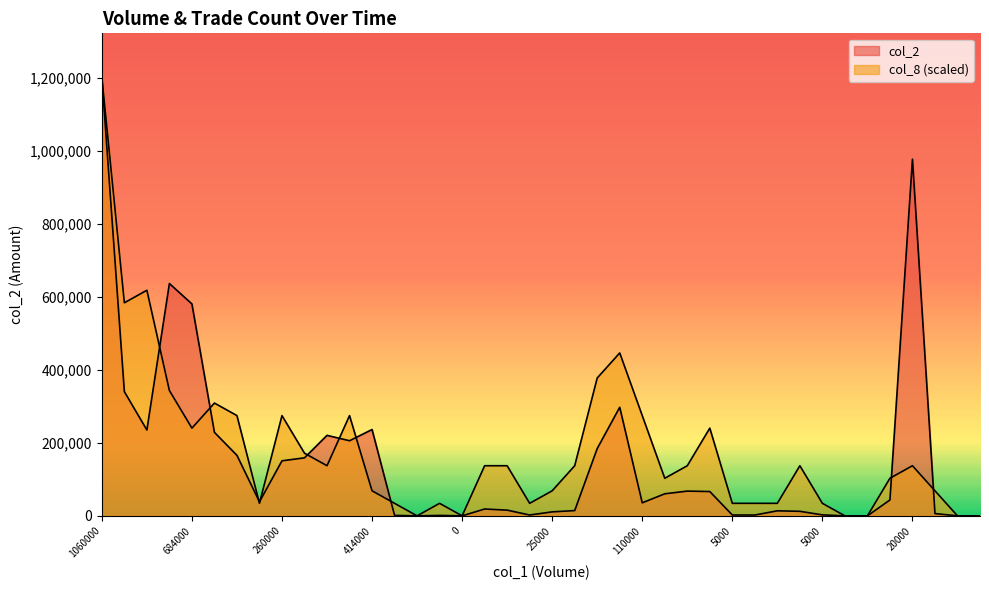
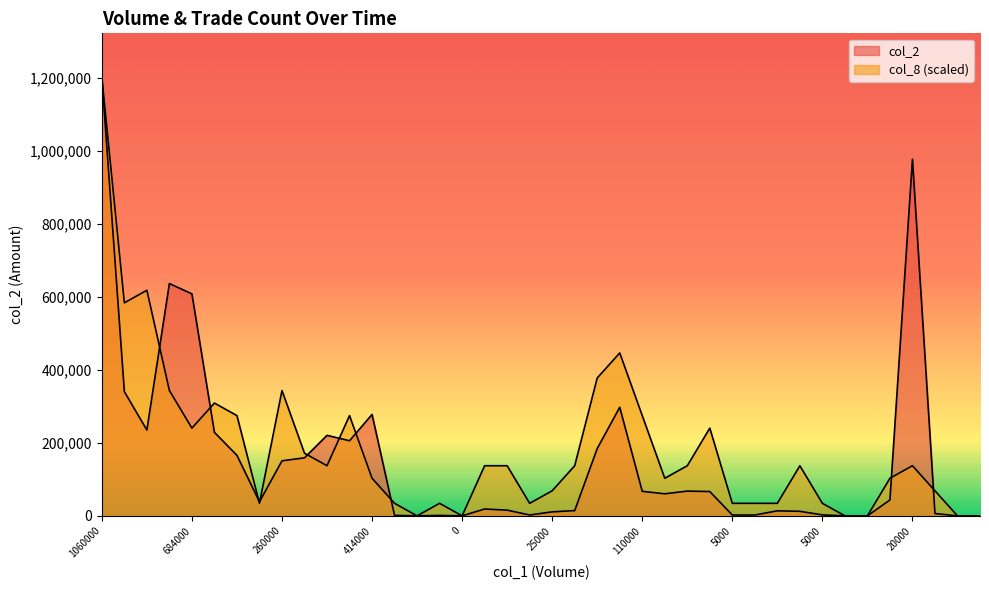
col_2, 684000: 580,000 -> 610,000
col_8 (scaled), 260000: 270,000 -> 340,000
col_2, 414000: 240,000 -> 280,000
col_8 (scaled), 414000: 70,000 -> 100,000
col_2, 110000: 40,000 -> 70,000
